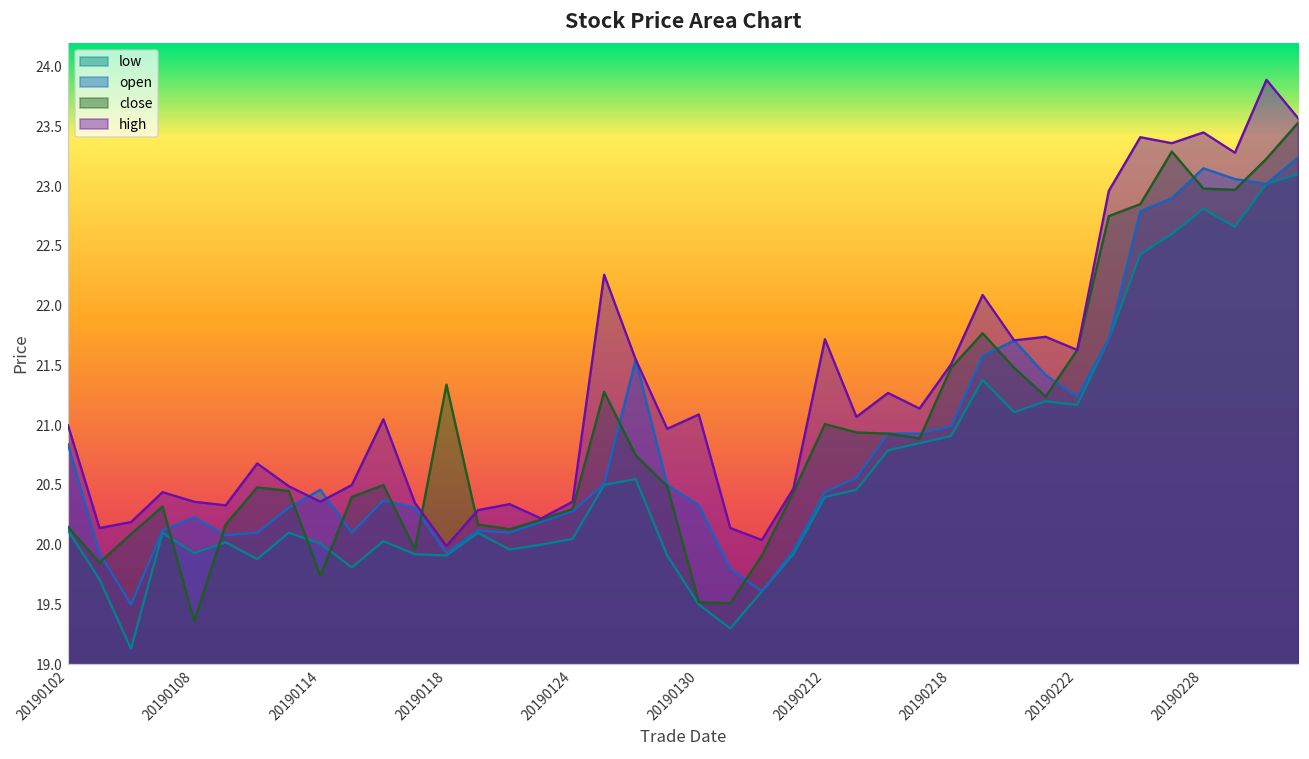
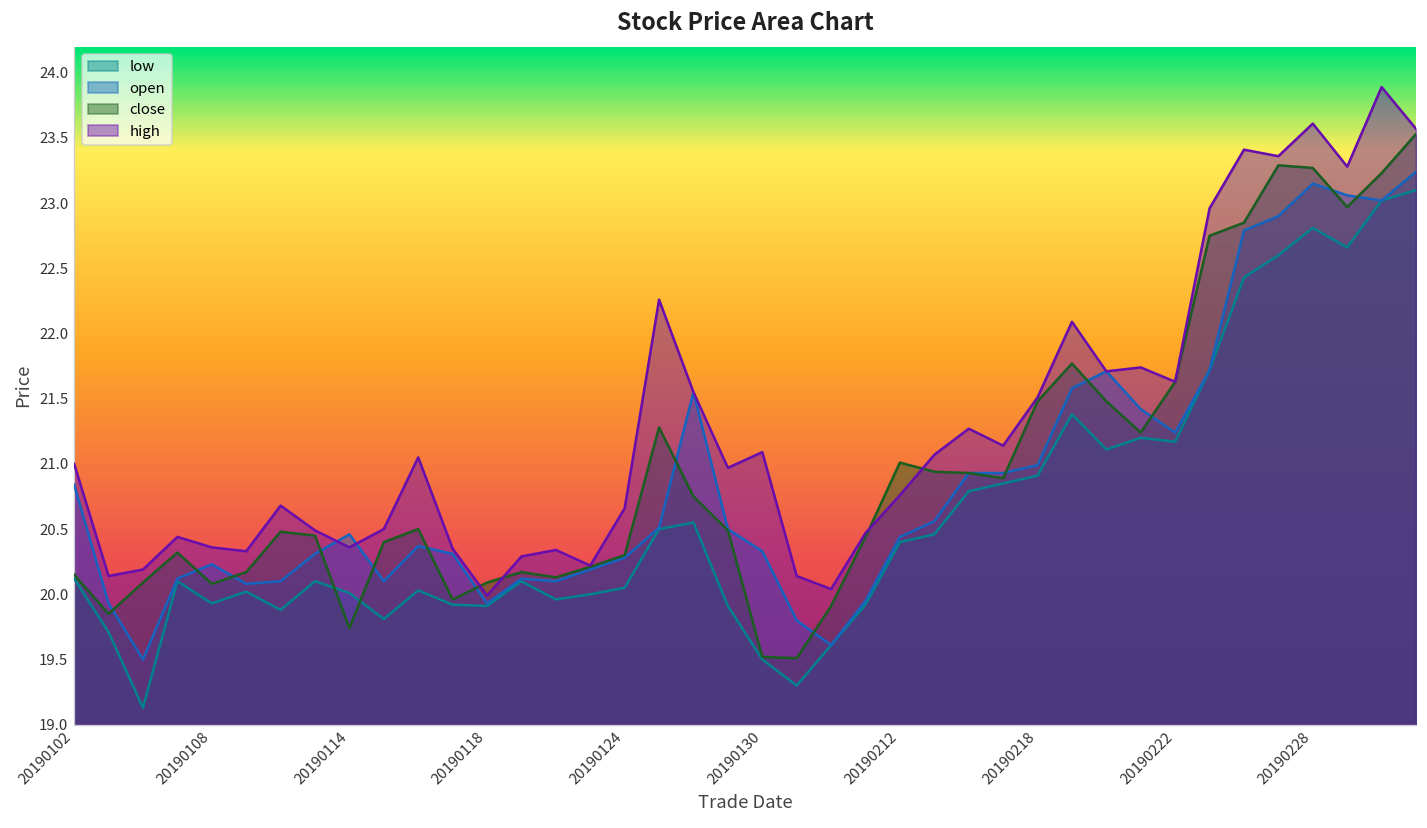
close, 20190108: 19.36 -> 20.08
close, 20190118: 21.34 -> 20.09
high, 20190124: 20.36 -> 20.66
high, 20190212: 21.72 -> 20.76
close, 20190228: 22.98 -> 23.27
high, 20190228: 23.45 -> 23.61
